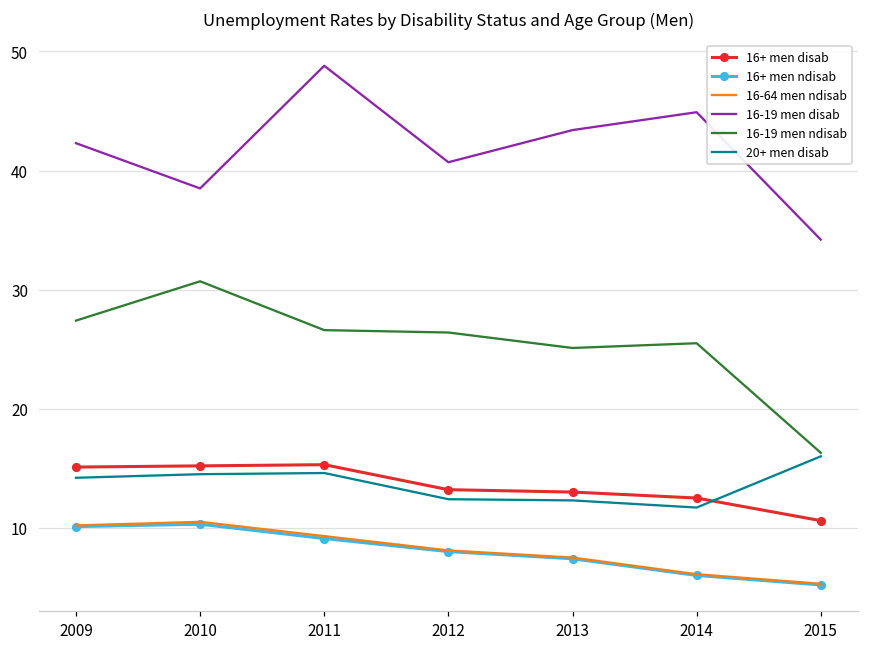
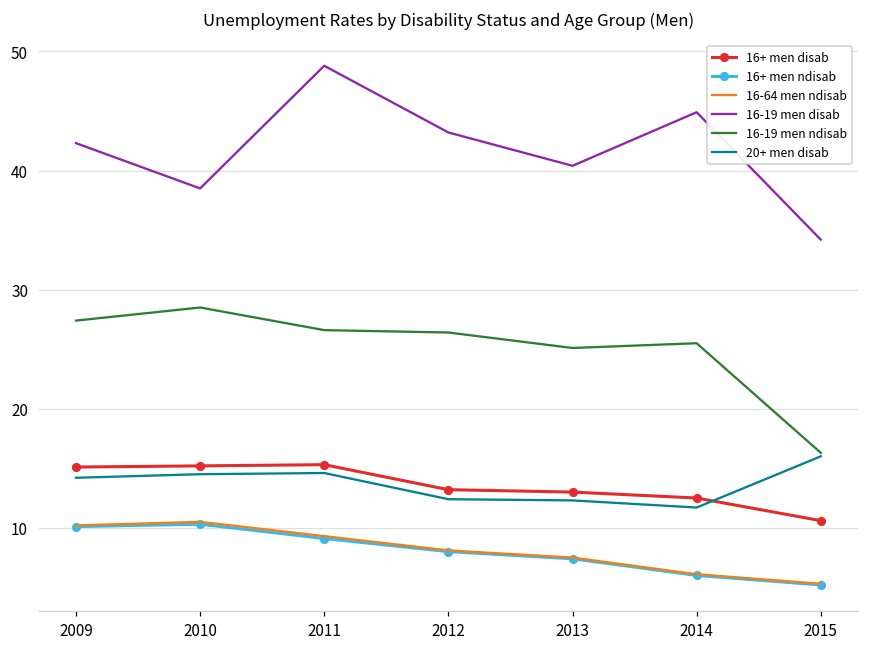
16-19 men ndisab, 2010: 30.7 -> 28.5
16-19 men disab, 2012: 40.7 -> 43.2
16-19 men disab, 2013: 43.4 -> 40.4
